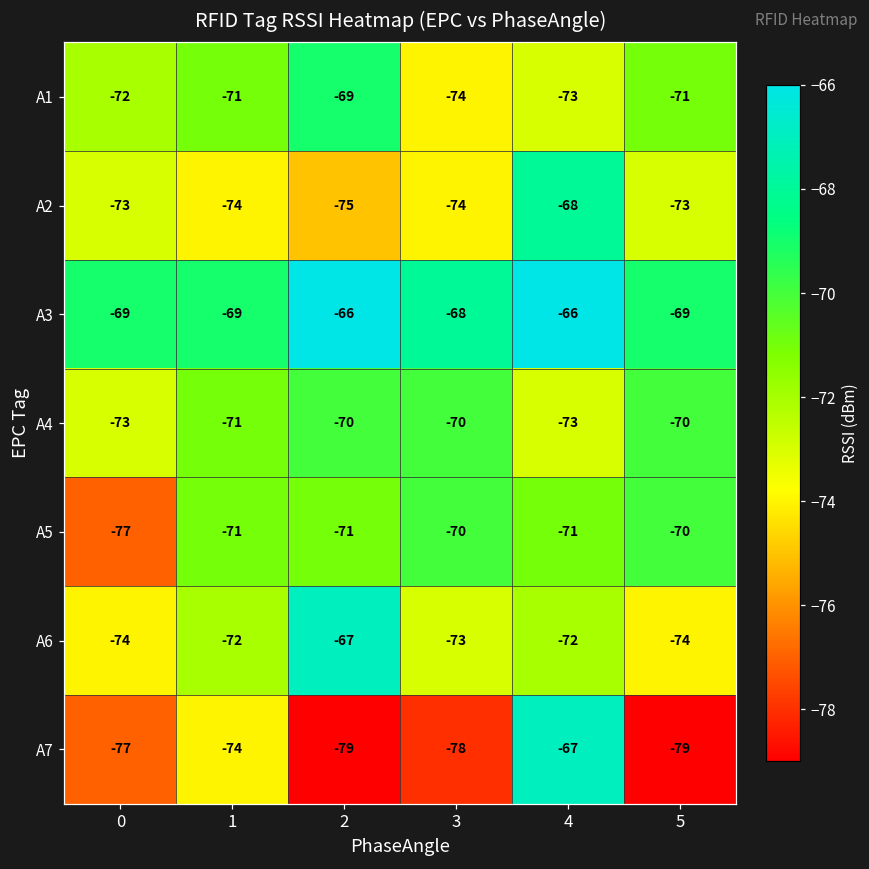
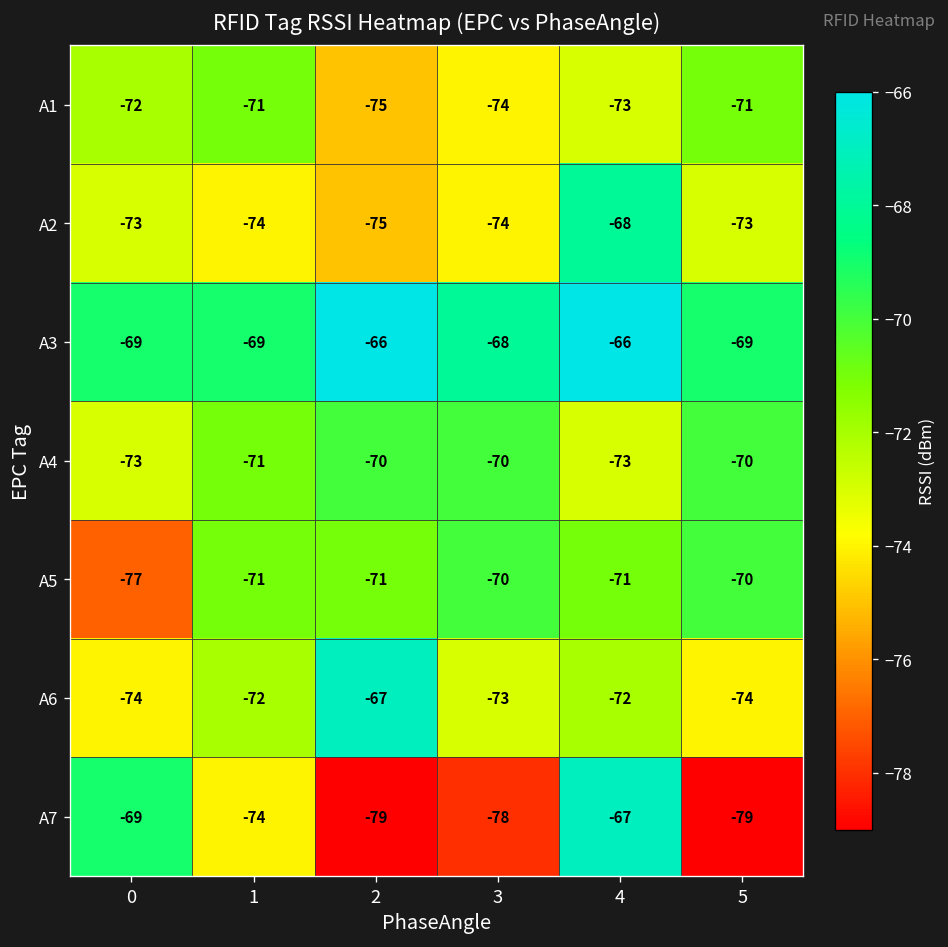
A1, 2: -69 -> -75
A7, 0: -77 -> -69
